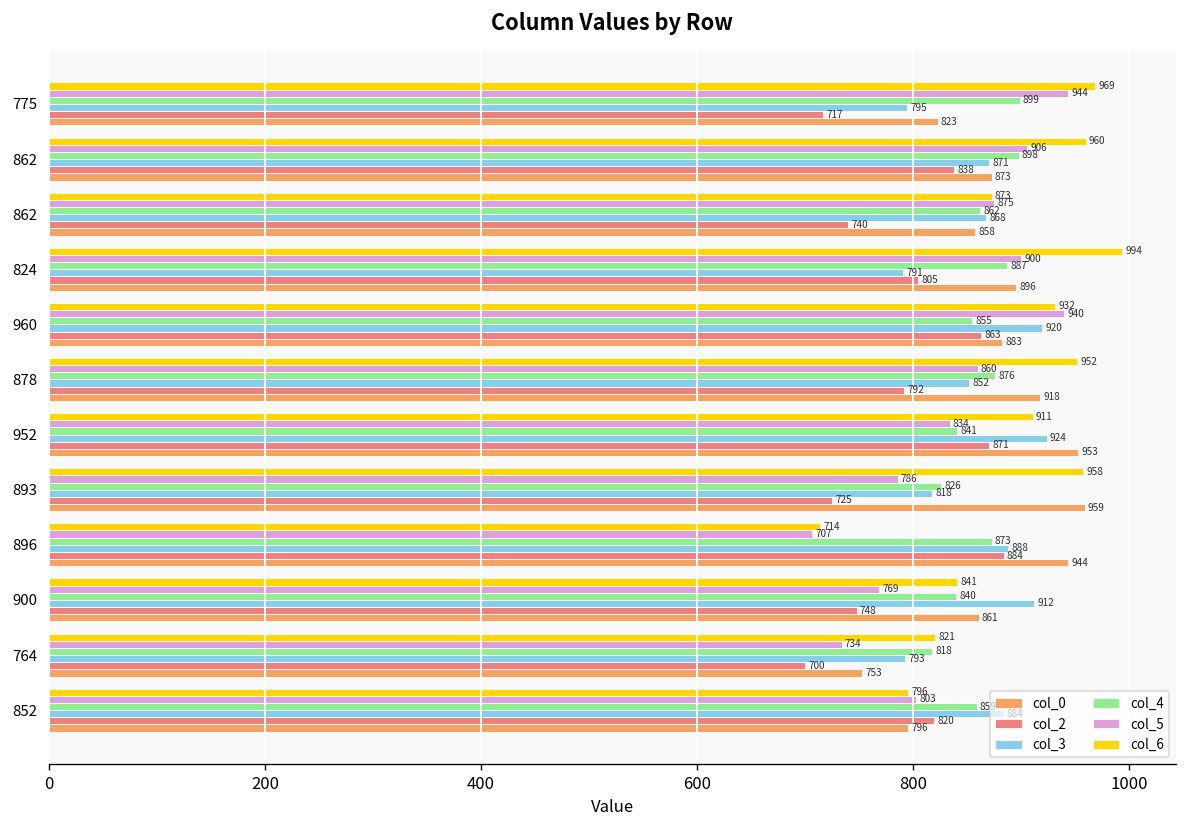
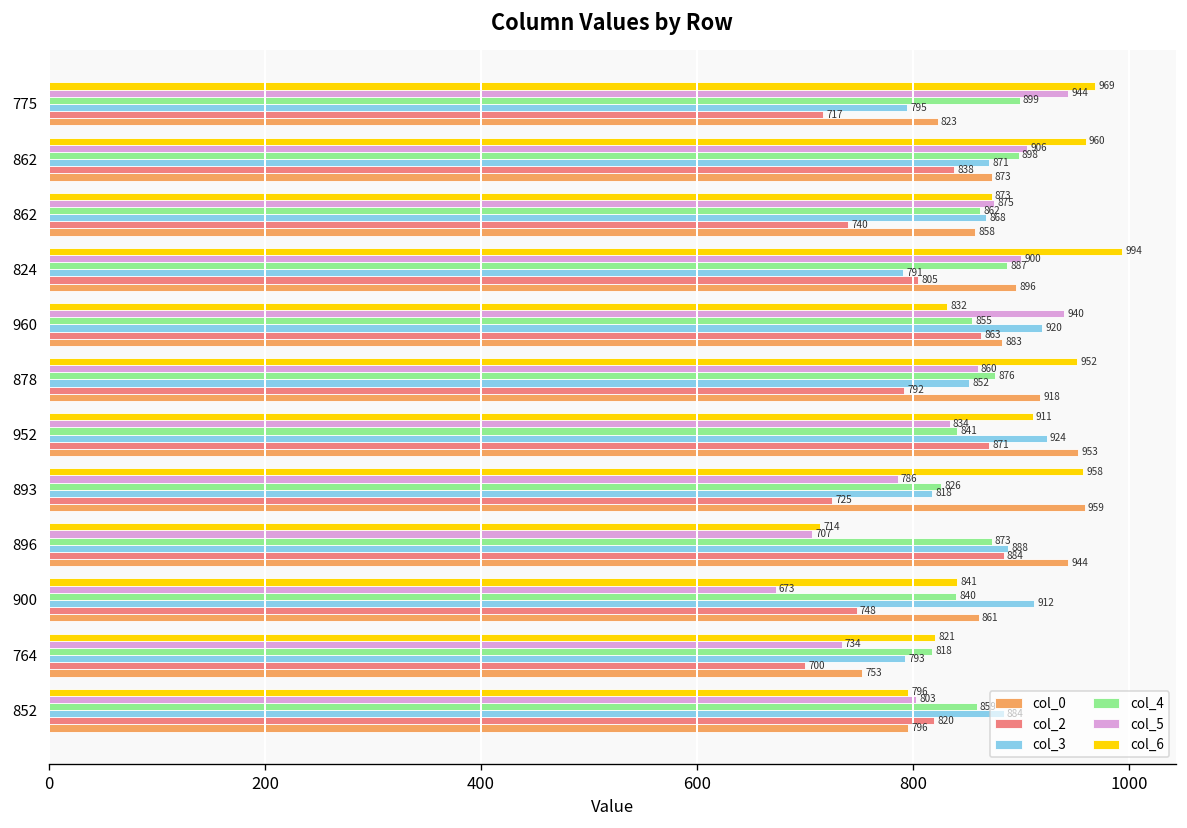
col_6, 960: 932 -> 832
col_5, 900: 769 -> 673
